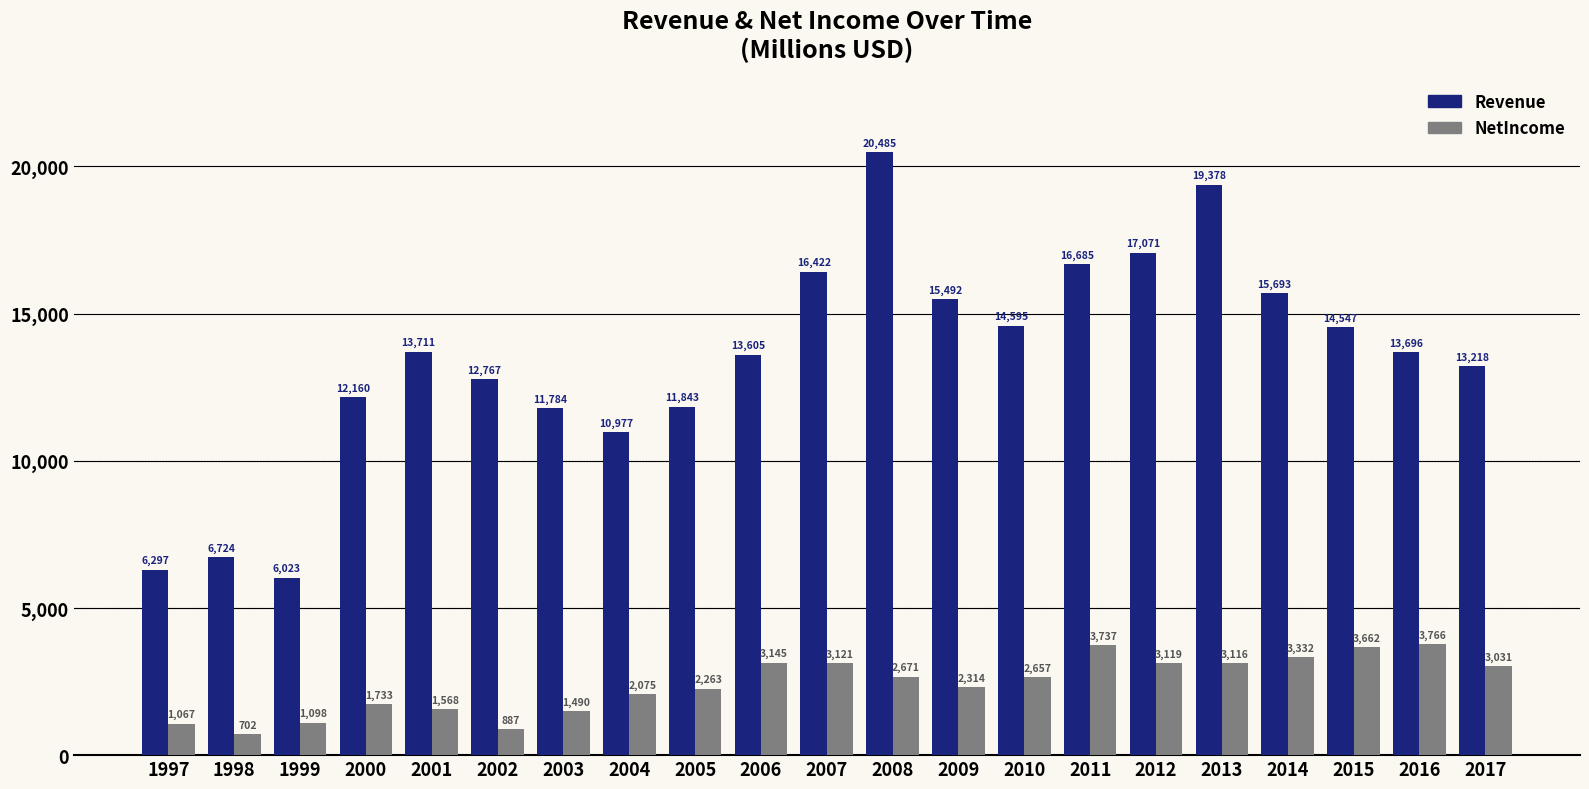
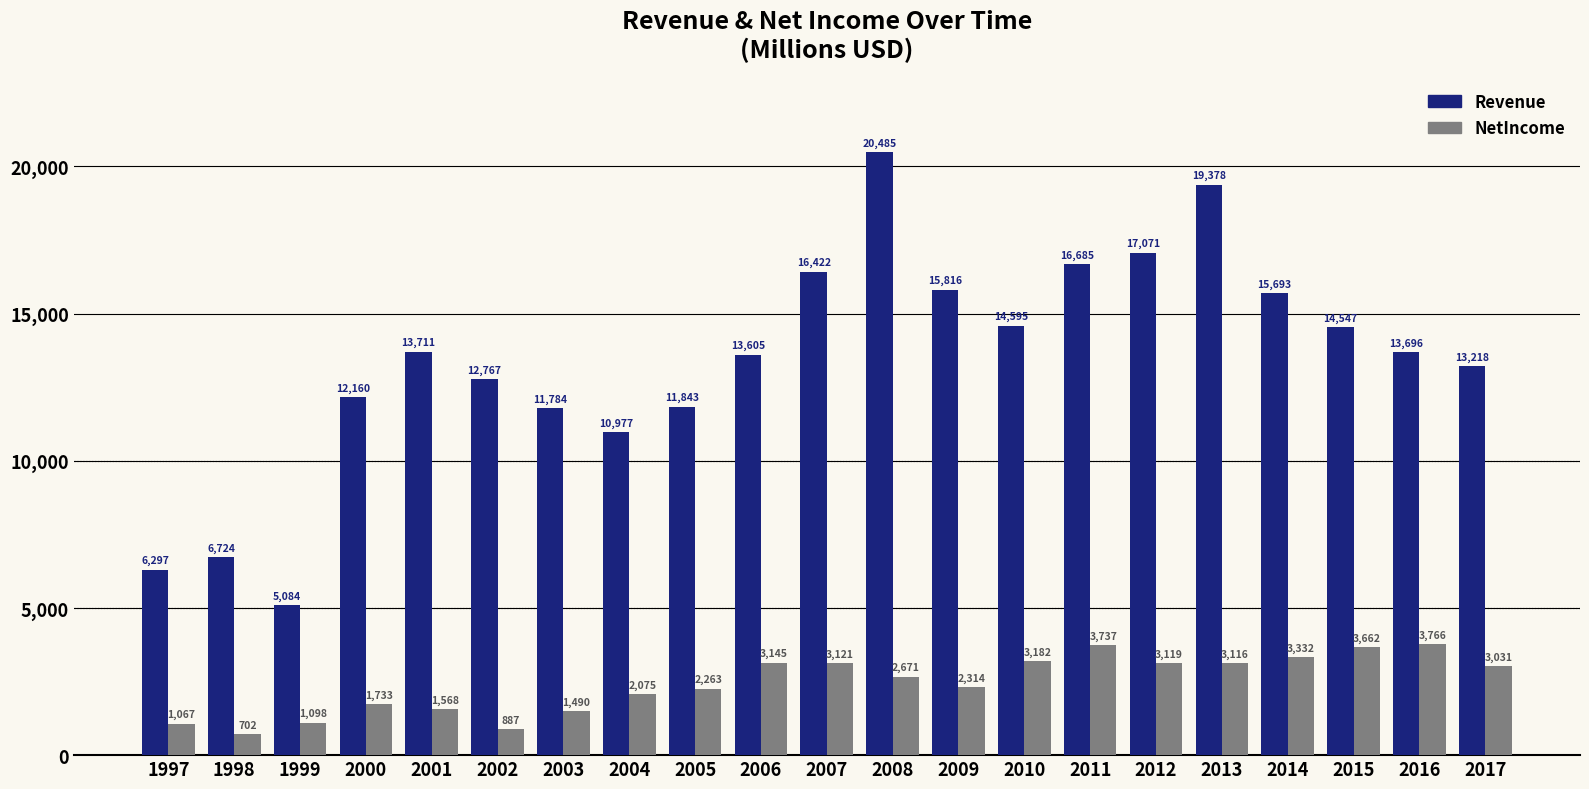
Revenue, 1999: 6,023 -> 5,084
Revenue, 2009: 15,492 -> 15,816
NetIncome, 2010: 2,657 -> 3,182
